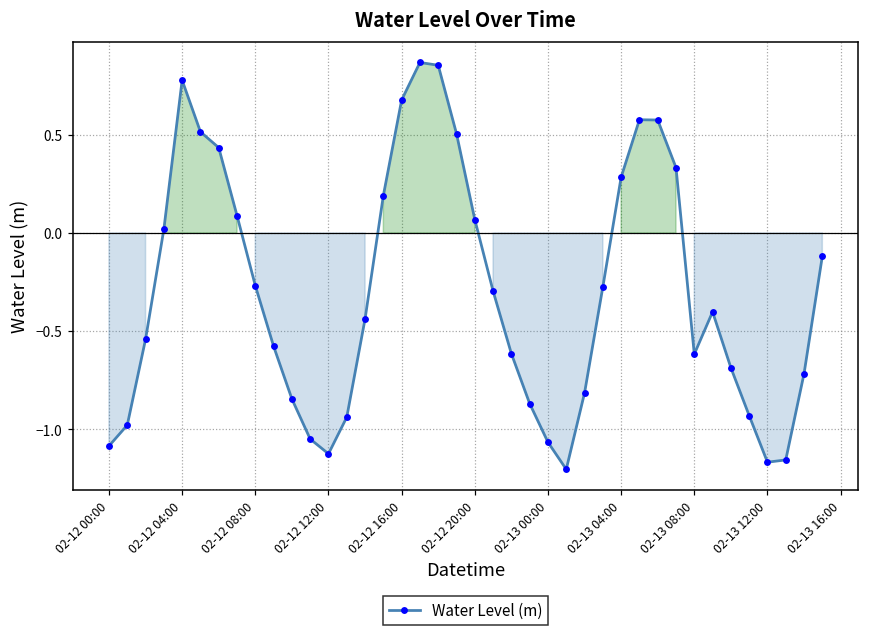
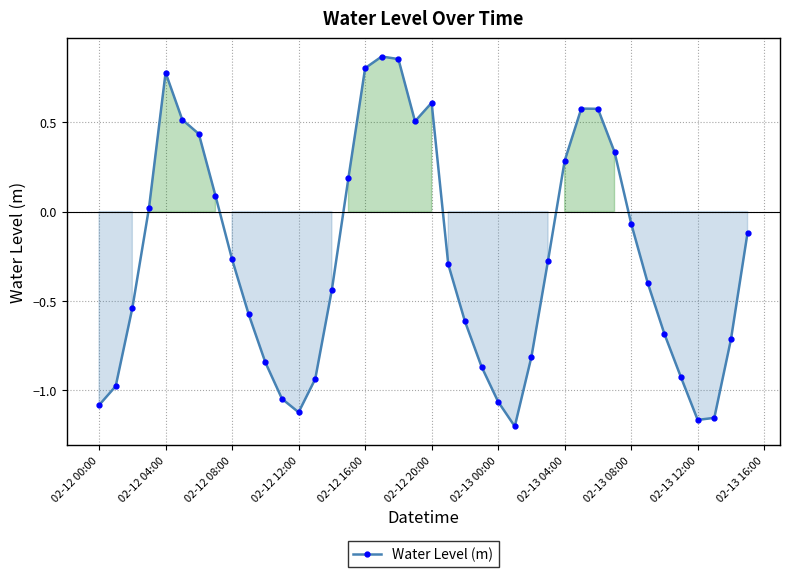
02-12 16:00: 0.68 -> 0.80
02-12 20:00: 0.07 -> 0.61
02-13 08:00: -0.62 -> -0.07
